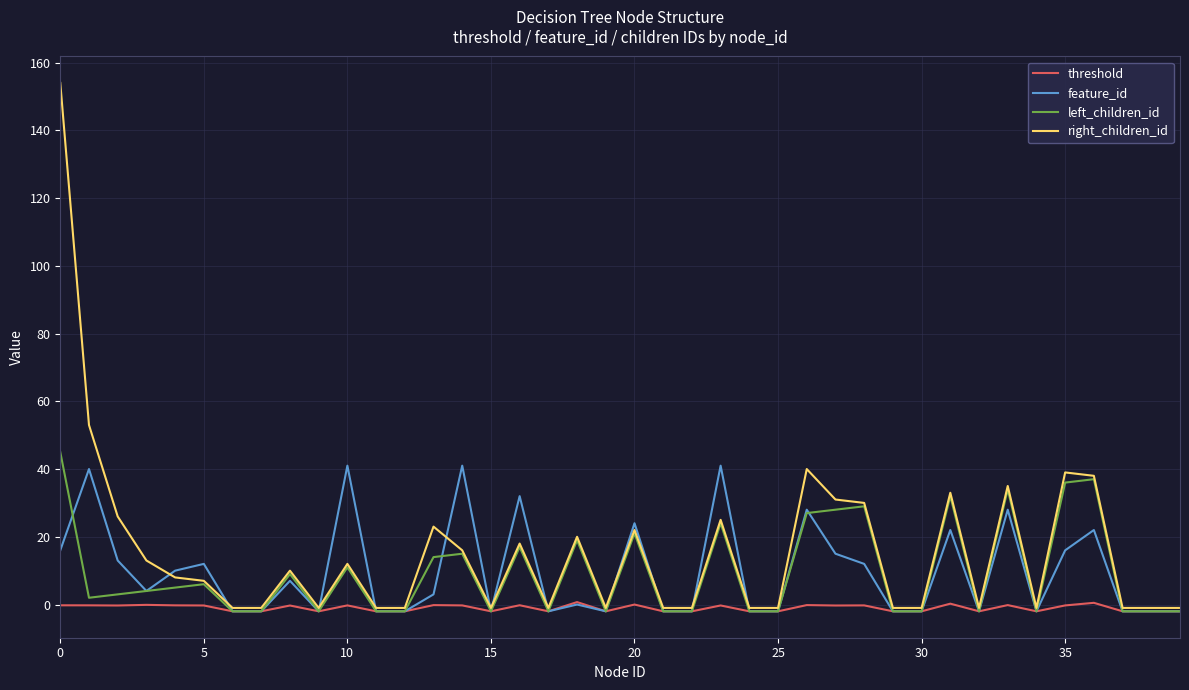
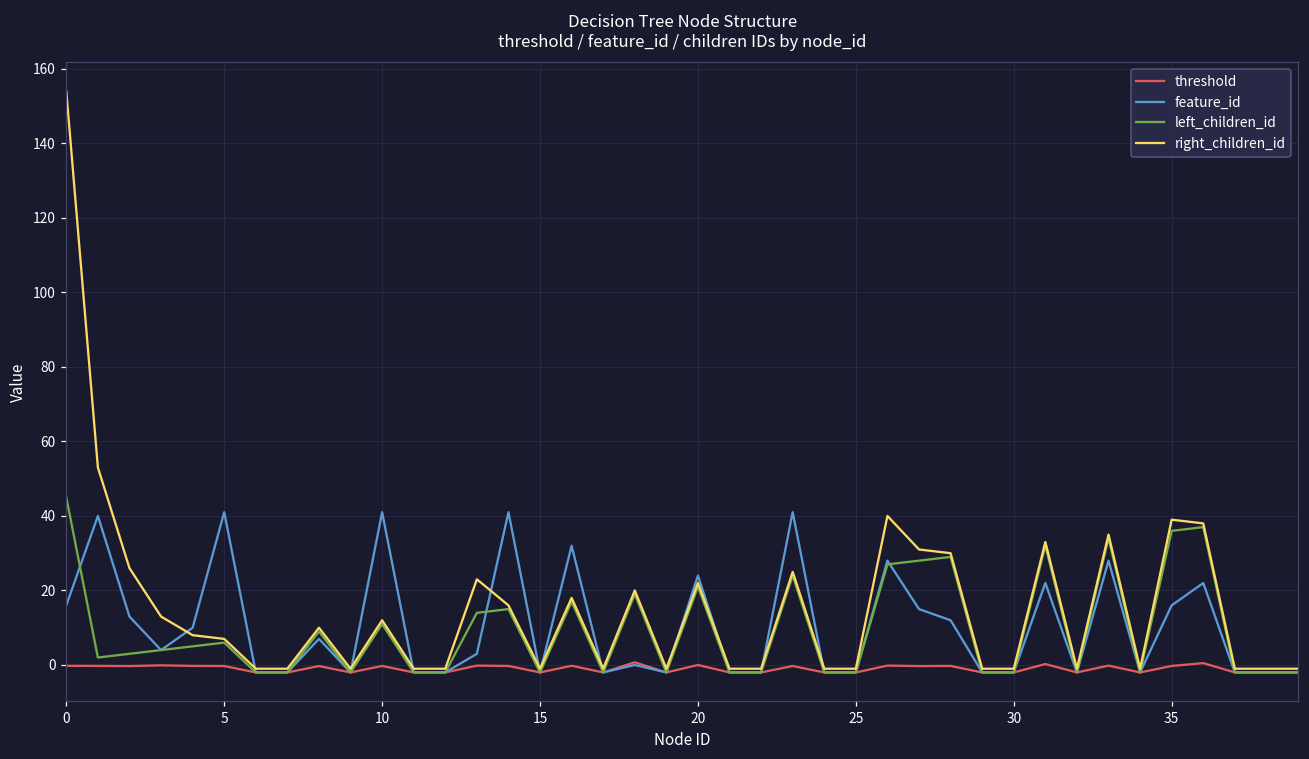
feature_id, 5: 12 -> 41
